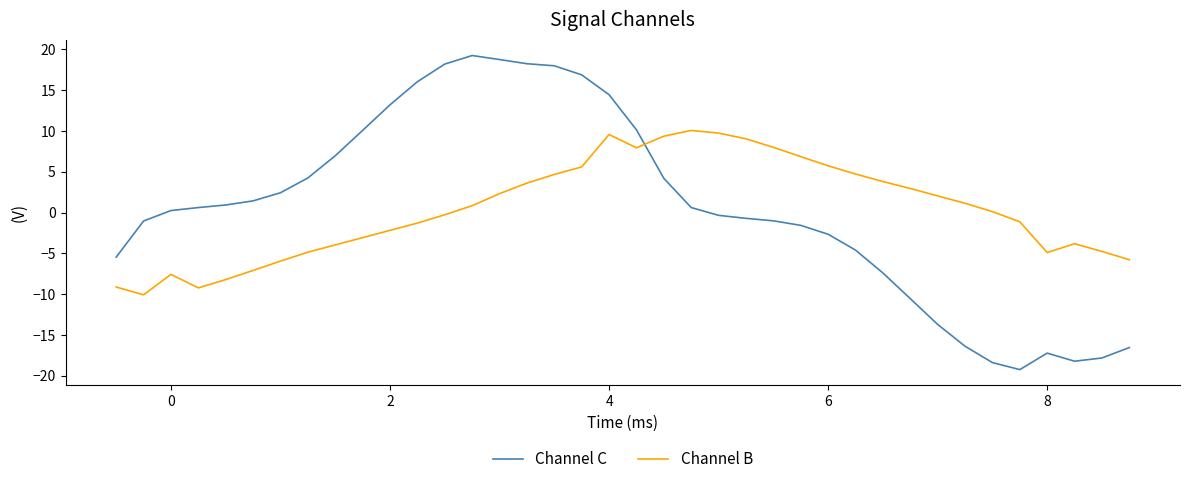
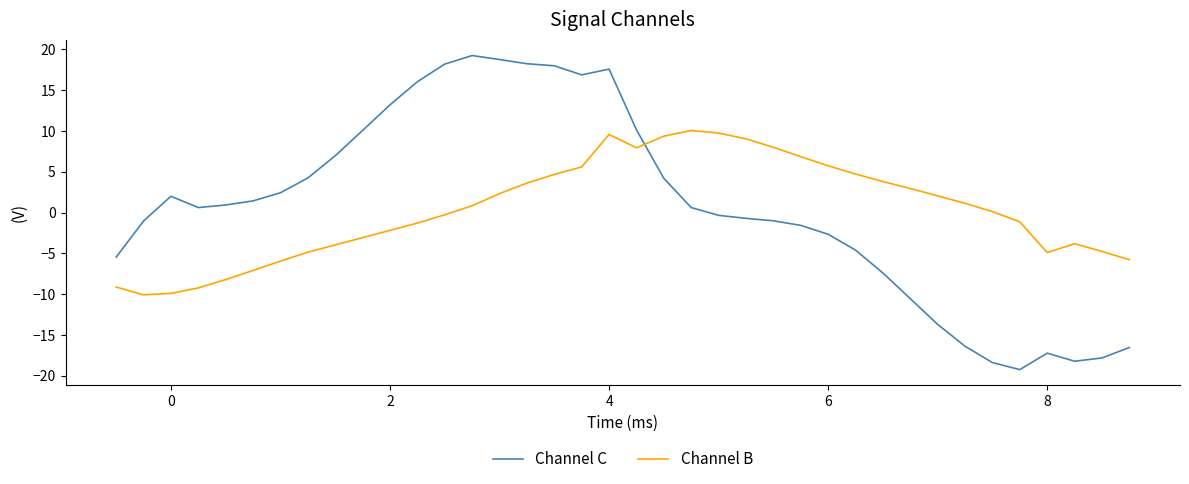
Channel C, 0: 0 -> 2
Channel B, 0: -8 -> -10
Channel C, 4: 14 -> 18
